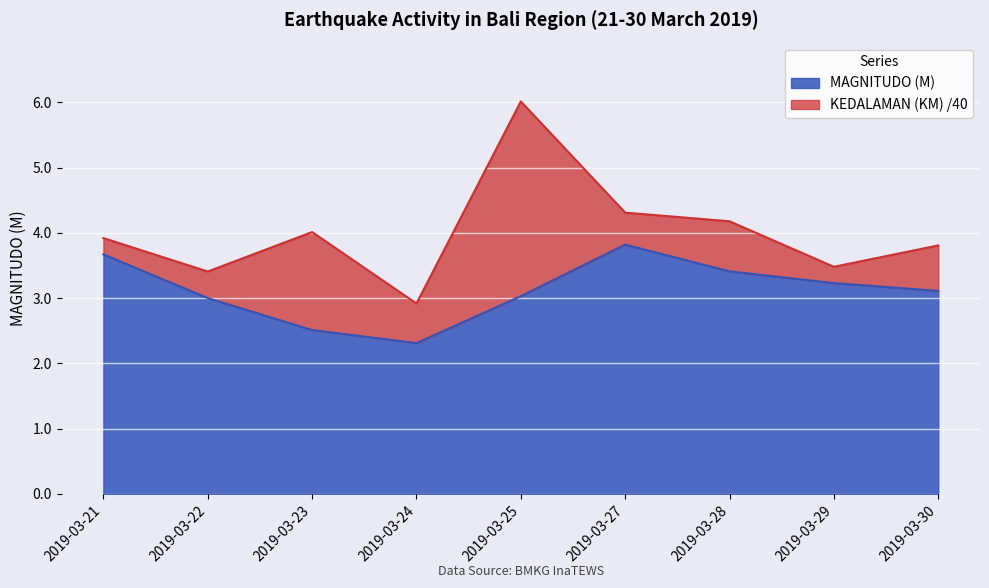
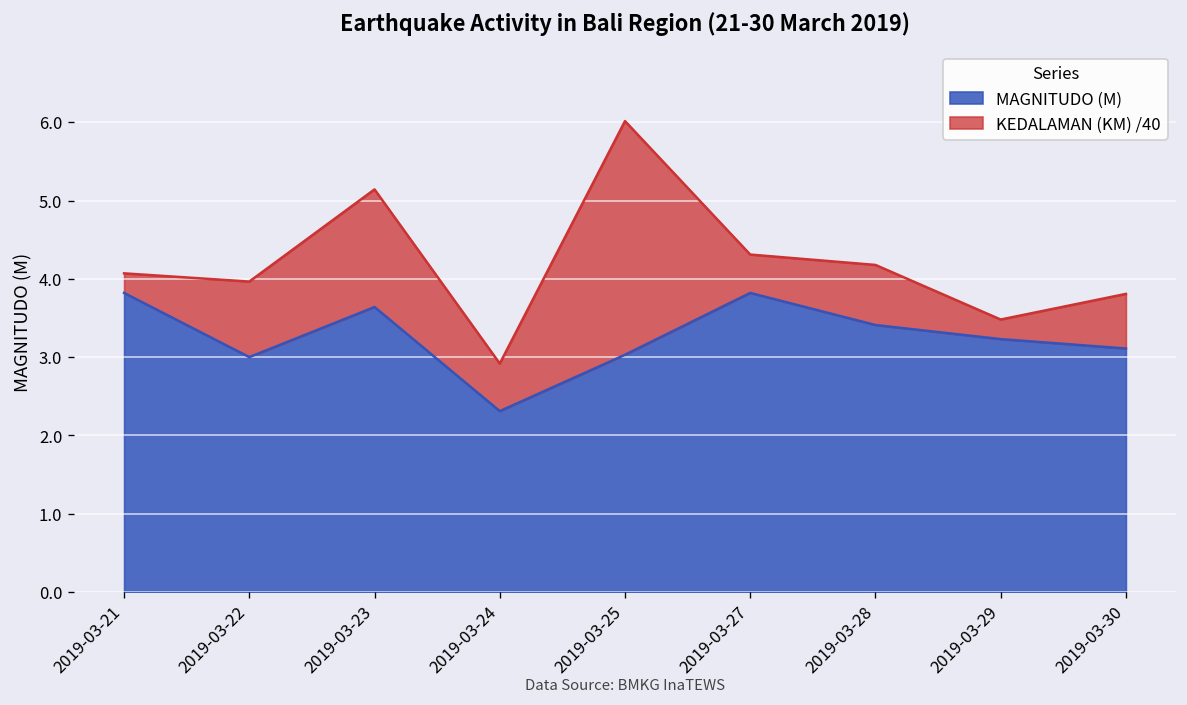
MAGNITUDO (M), 2019-03-21: 3.7 -> 3.8
KEDALAMAN (KM) /40, 2019-03-22: 0.4 -> 1.0
MAGNITUDO (M), 2019-03-23: 2.5 -> 3.6
